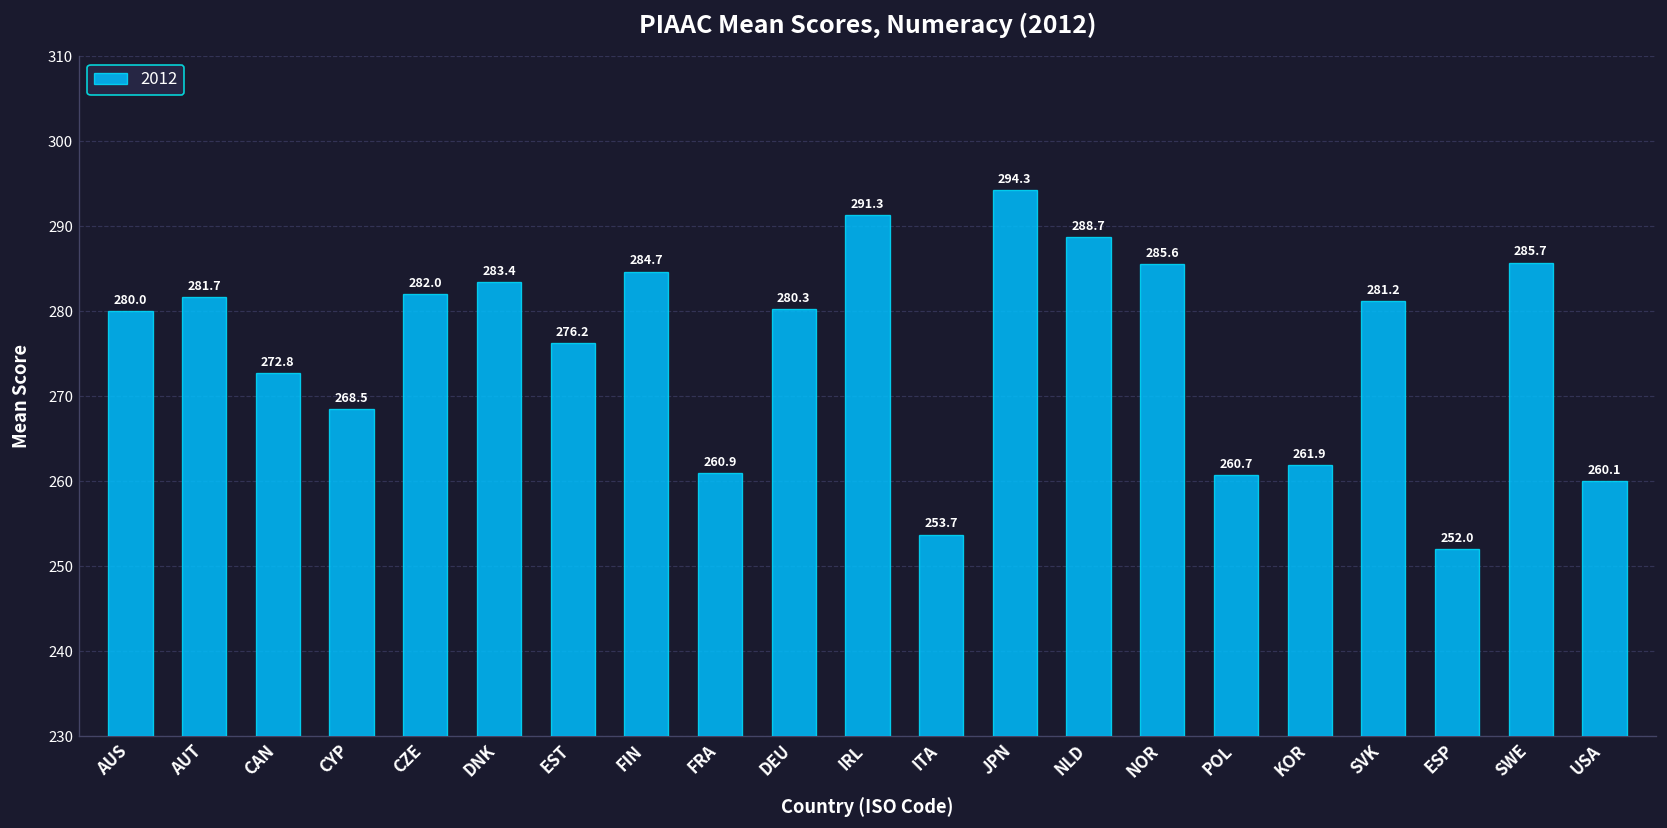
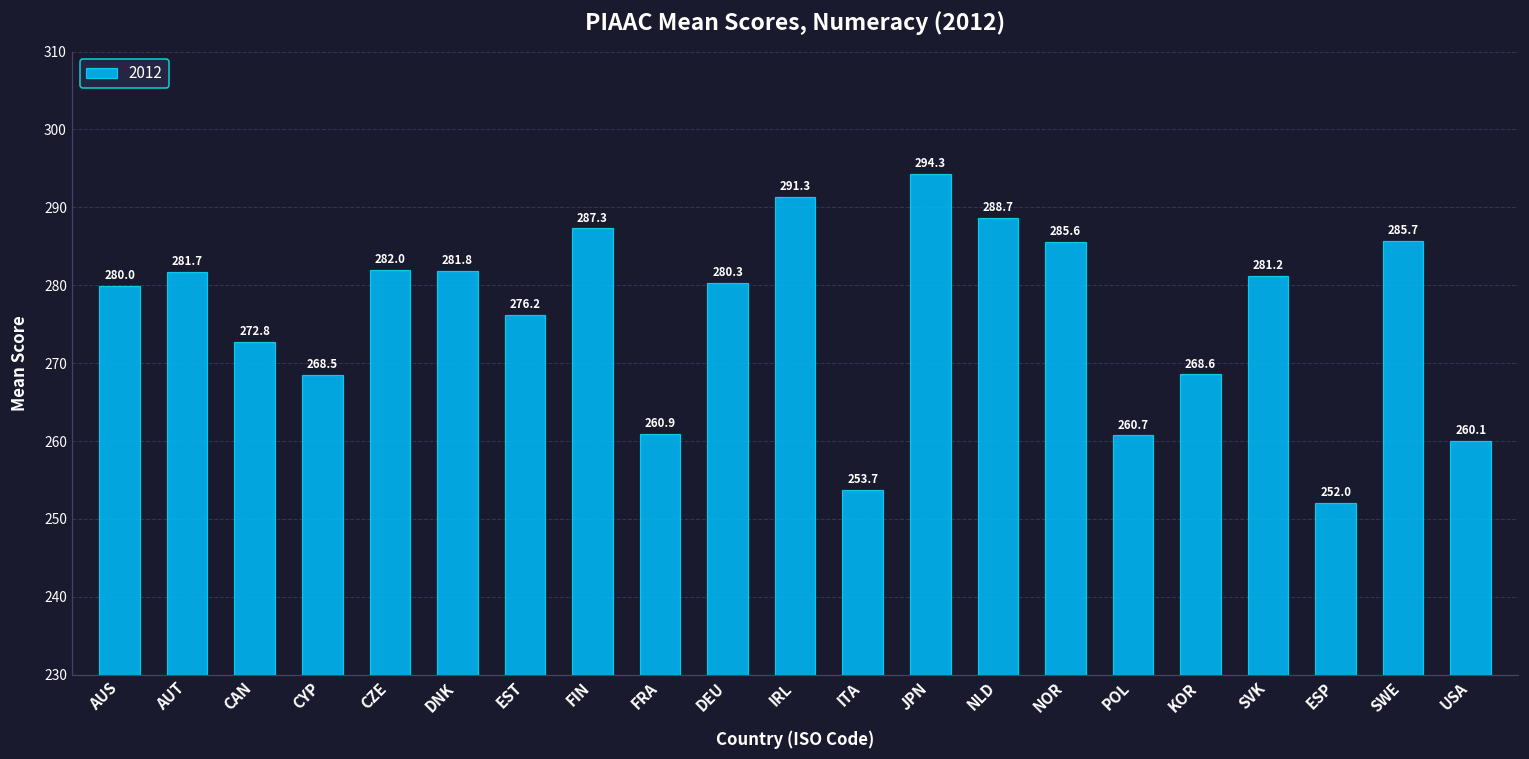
DNK: 283.4 -> 281.8
FIN: 284.7 -> 287.3
KOR: 261.9 -> 268.6
